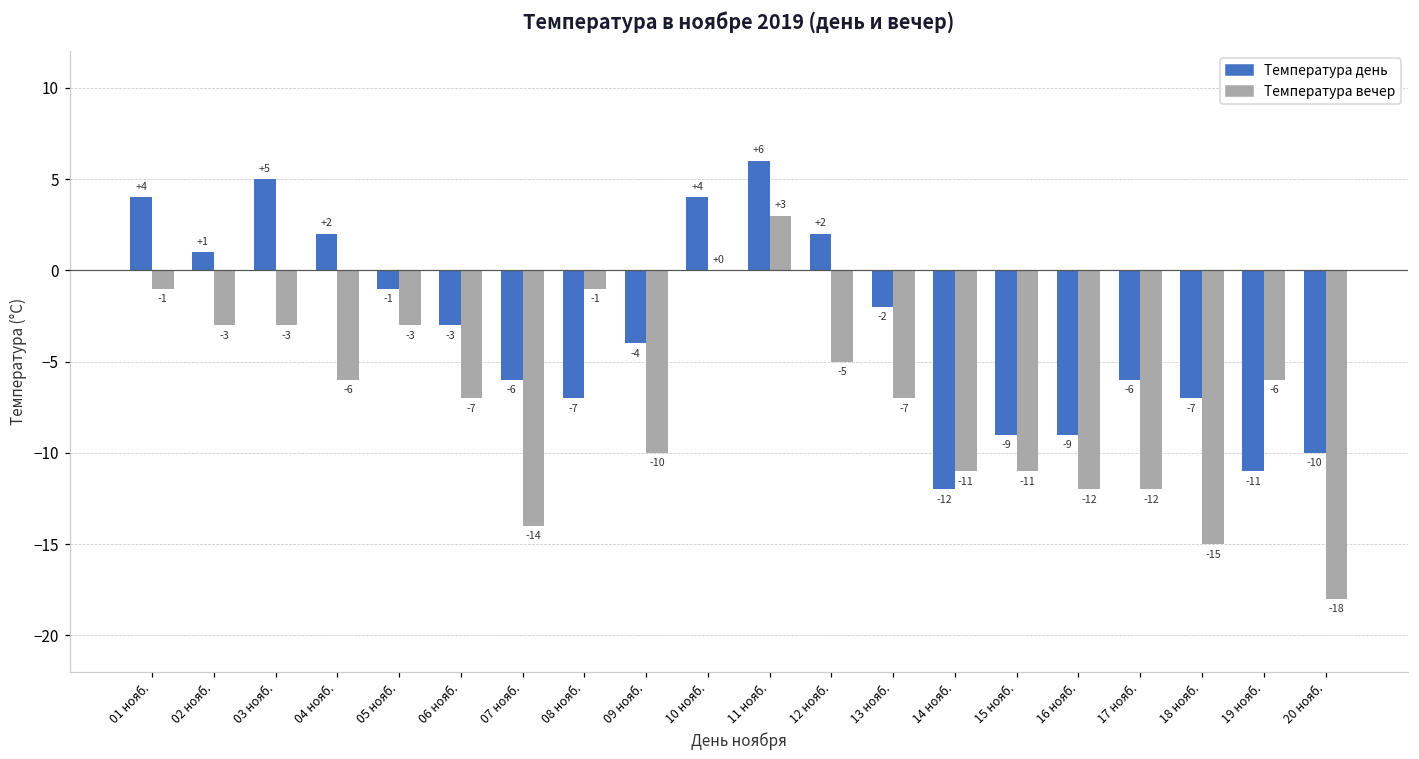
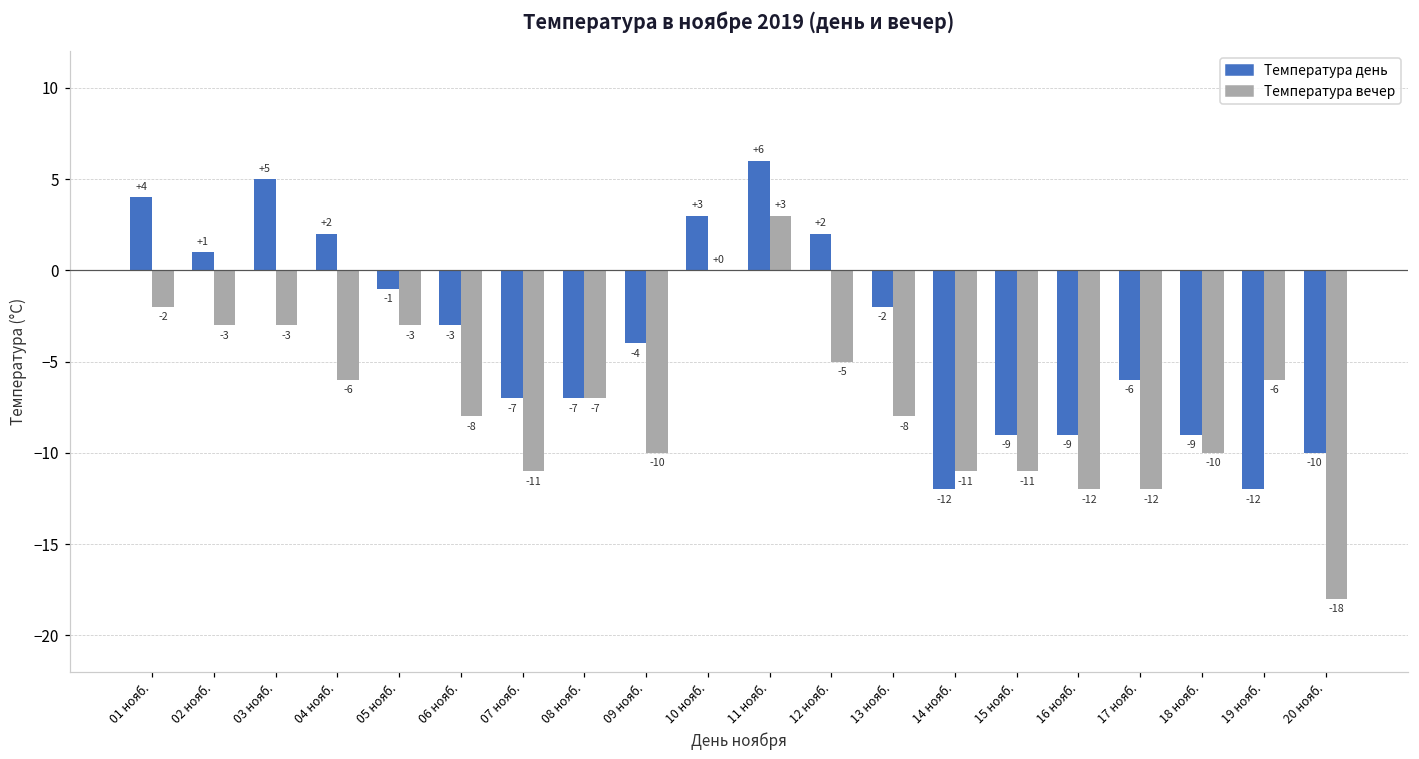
Температура вечер, 01 нояб.: -1 -> -2
Температура вечер, 06 нояб.: -7 -> -8
Температура день, 07 нояб.: -6 -> -7
Температура вечер, 07 нояб.: -14 -> -11
Температура вечер, 08 нояб.: -1 -> -7
Температура день, 10 нояб.: +4 -> +3
Температура вечер, 13 нояб.: -7 -> -8
Температура день, 18 нояб.: -7 -> -9
Температура вечер, 18 нояб.: -15 -> -10
Температура день, 19 нояб.: -11 -> -12
